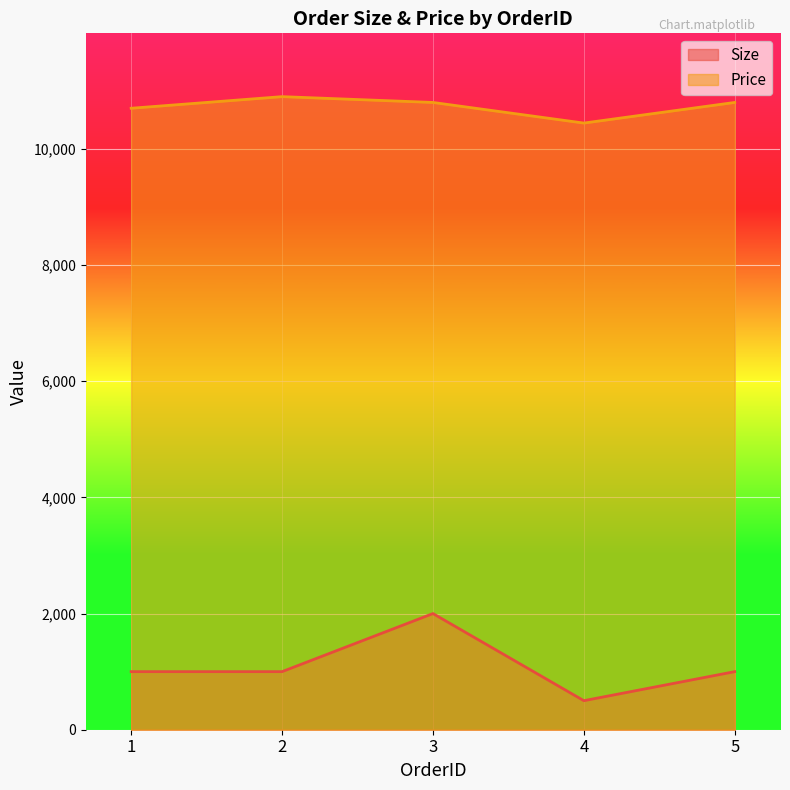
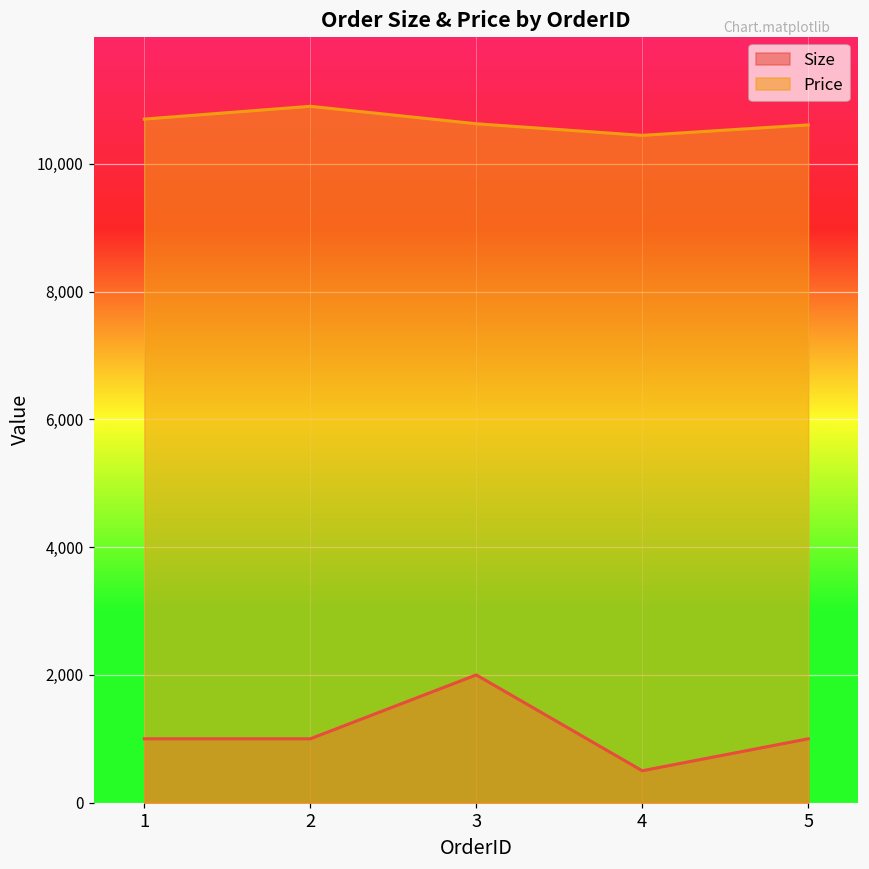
Price, 3: 10,800 -> 10,600
Price, 5: 10,800 -> 10,600
